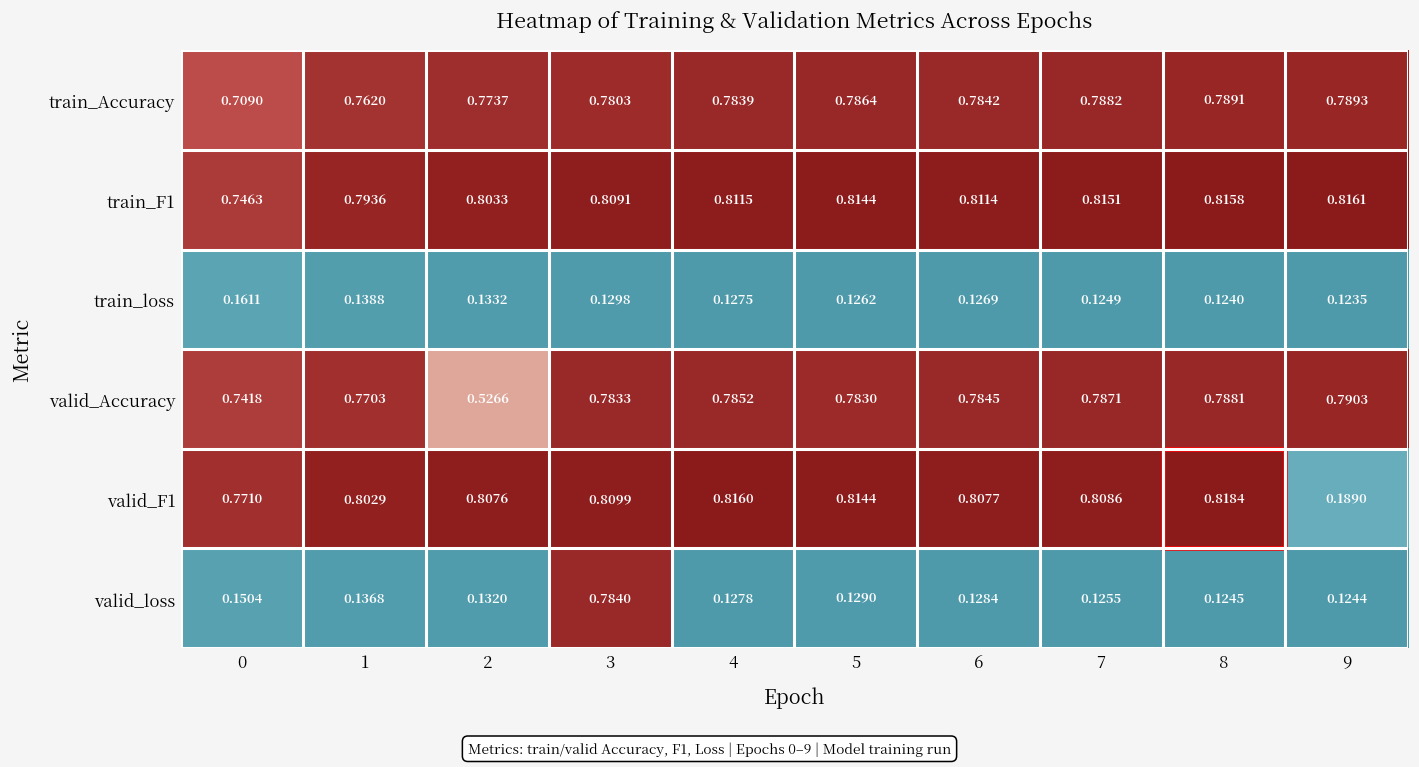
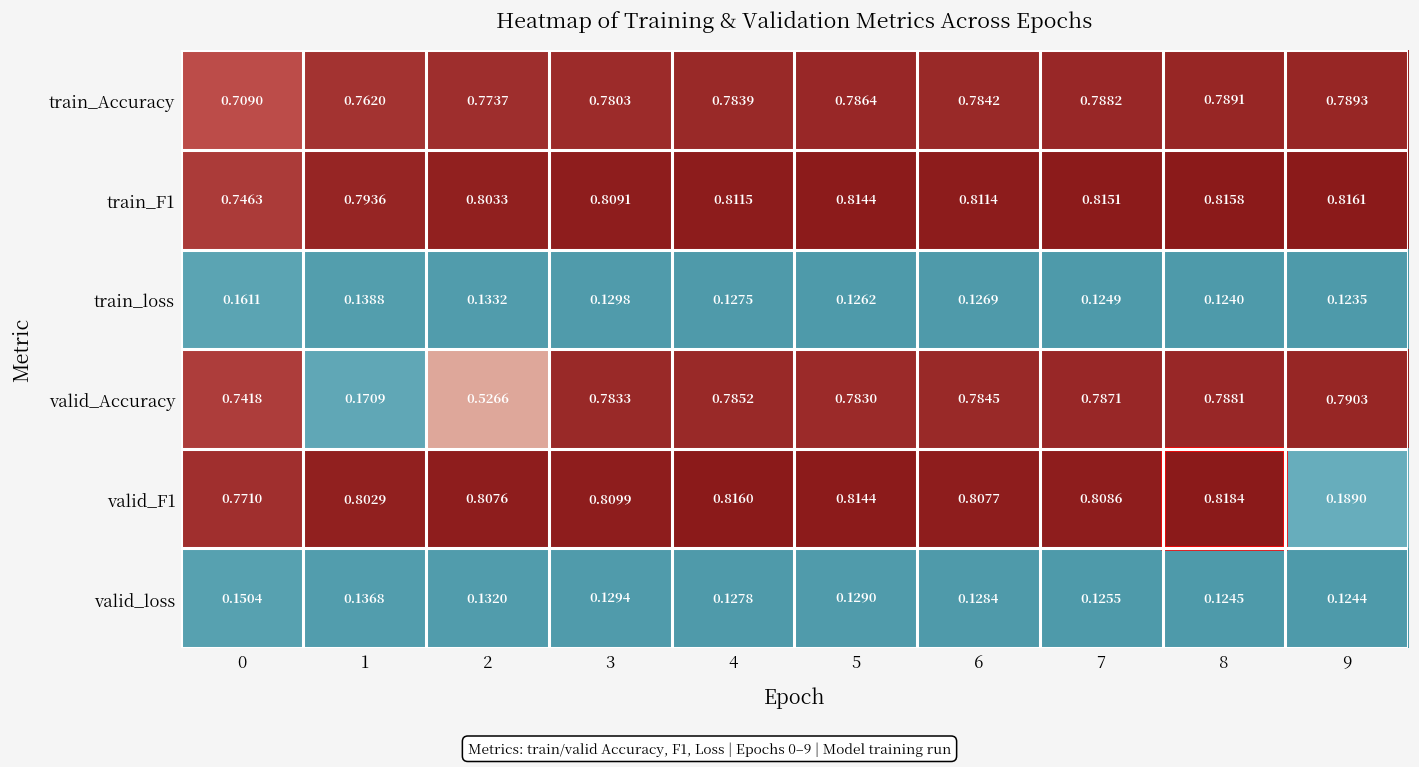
valid_Accuracy, 1: 0.7703 -> 0.1709
valid_loss, 3: 0.7840 -> 0.1294
